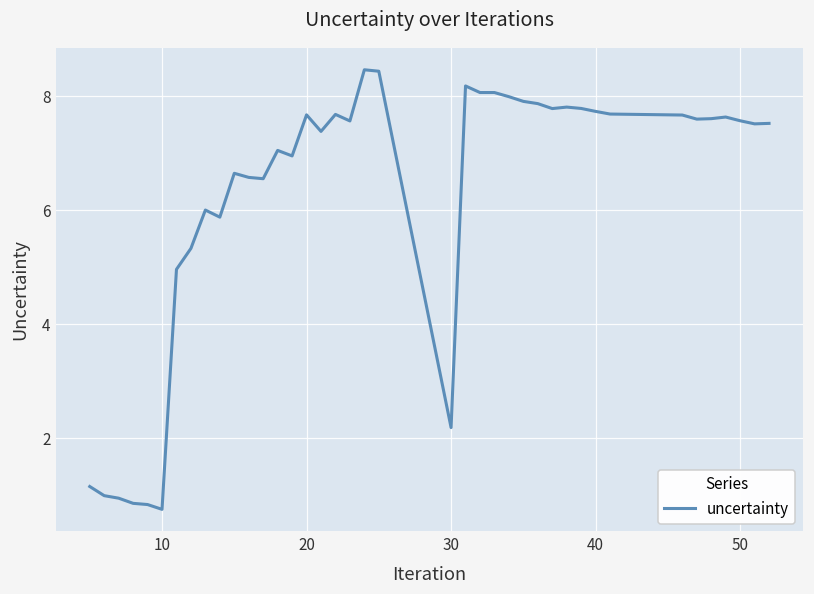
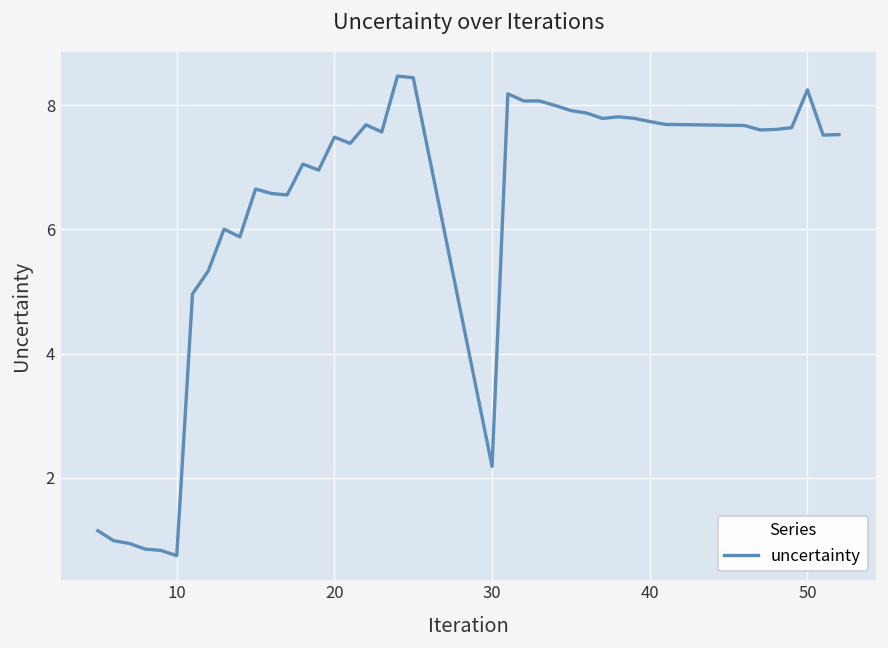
20: 7.7 -> 7.5
50: 7.6 -> 8.2
